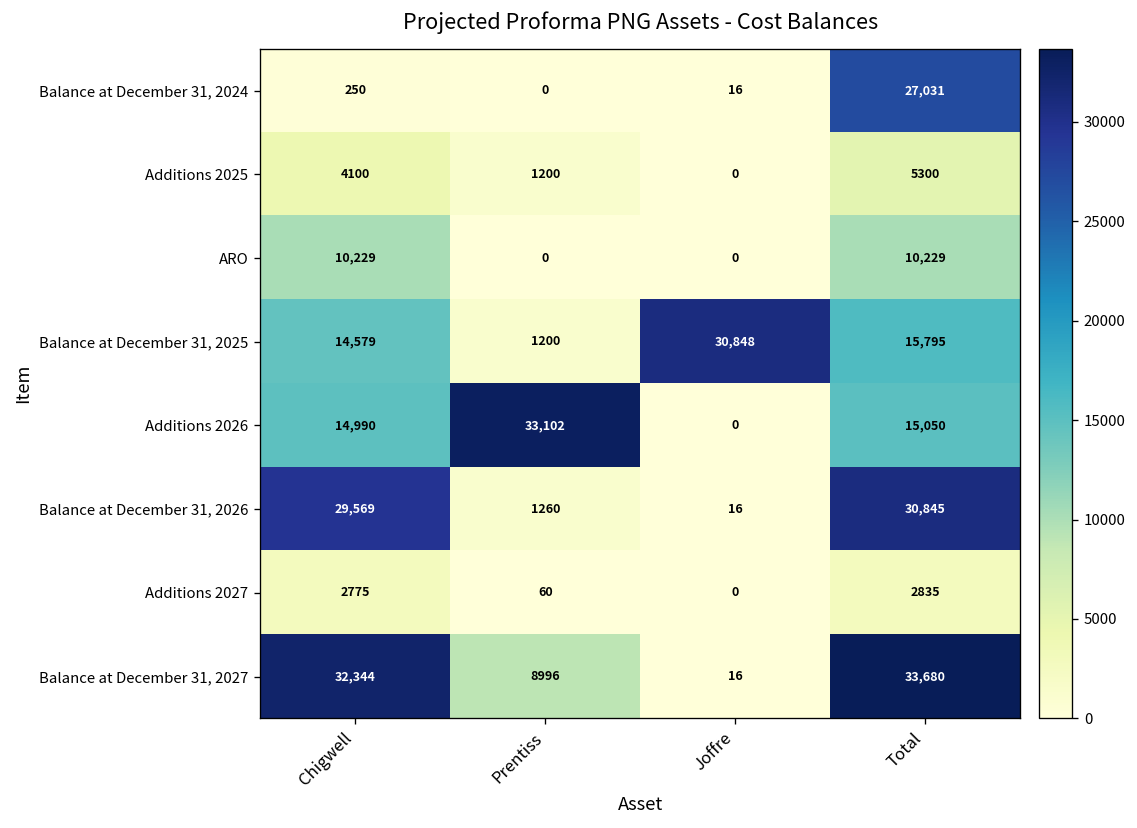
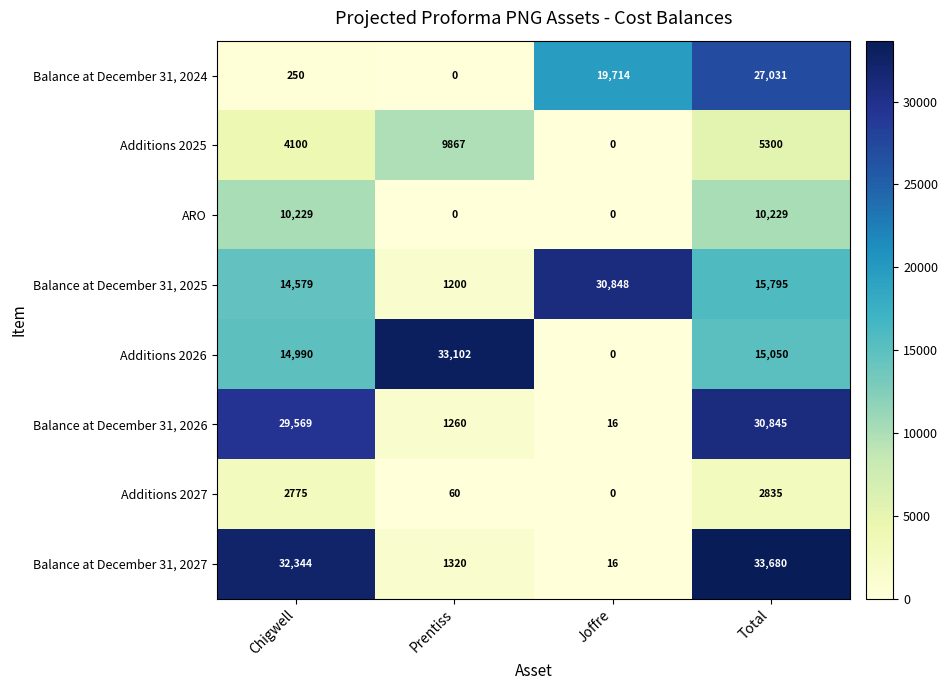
Balance at December 31, 2024, Joffre: 16 -> 19,714
Additions 2025, Prentiss: 1200 -> 9867
Balance at December 31, 2027, Prentiss: 8996 -> 1320
